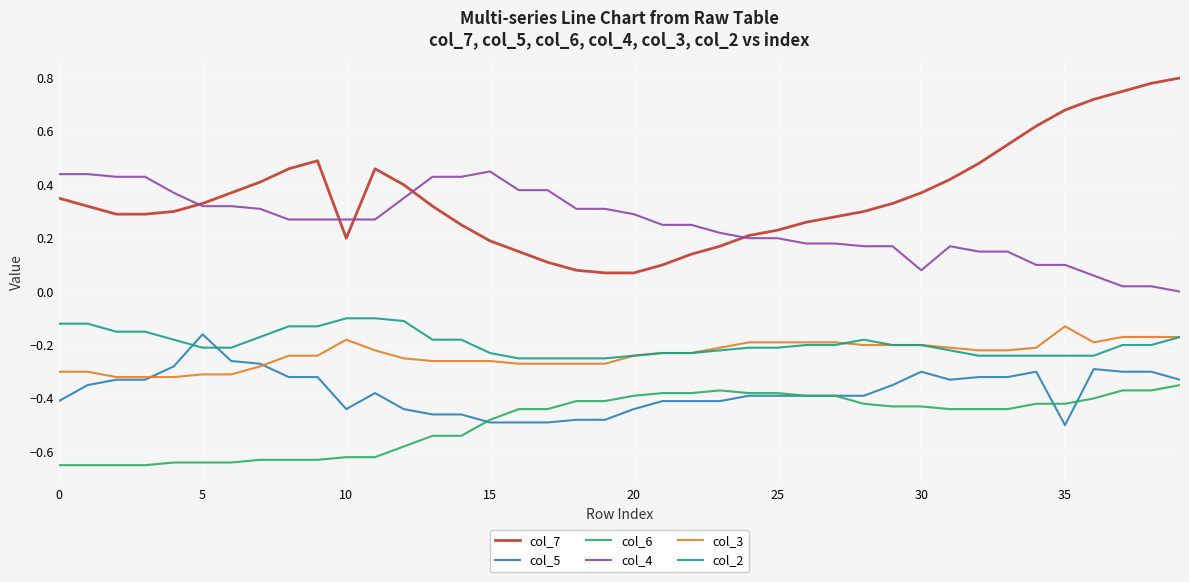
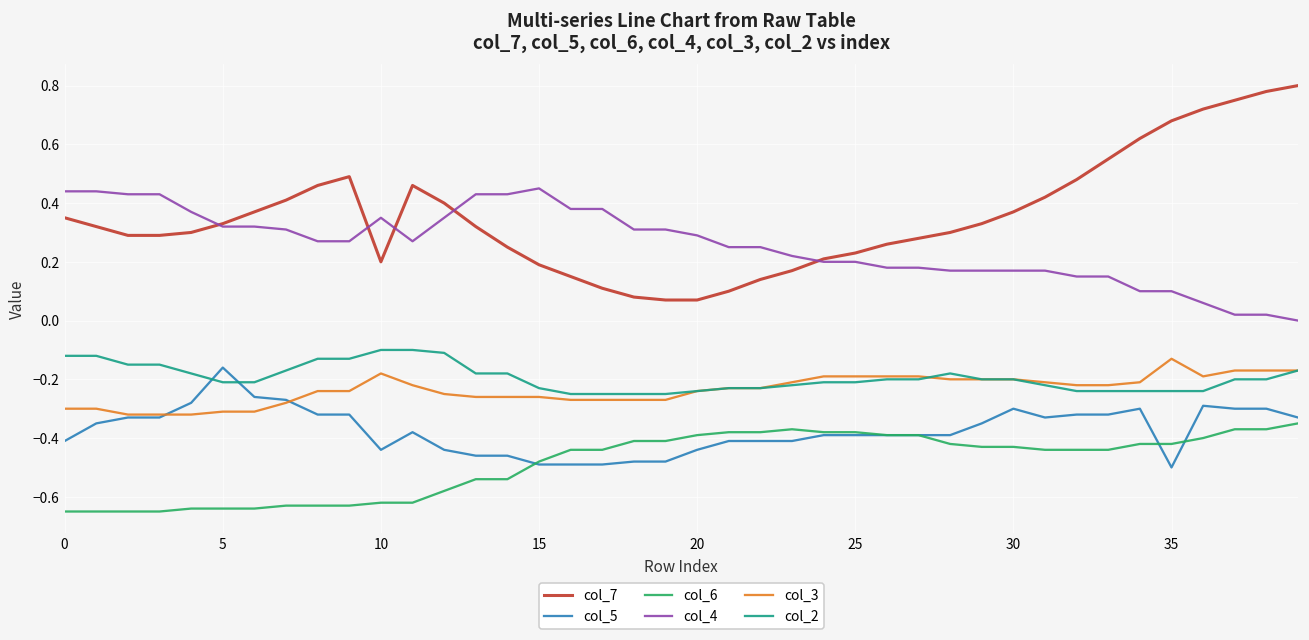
col_4, 10: 0.27 -> 0.35
col_4, 30: 0.08 -> 0.17
